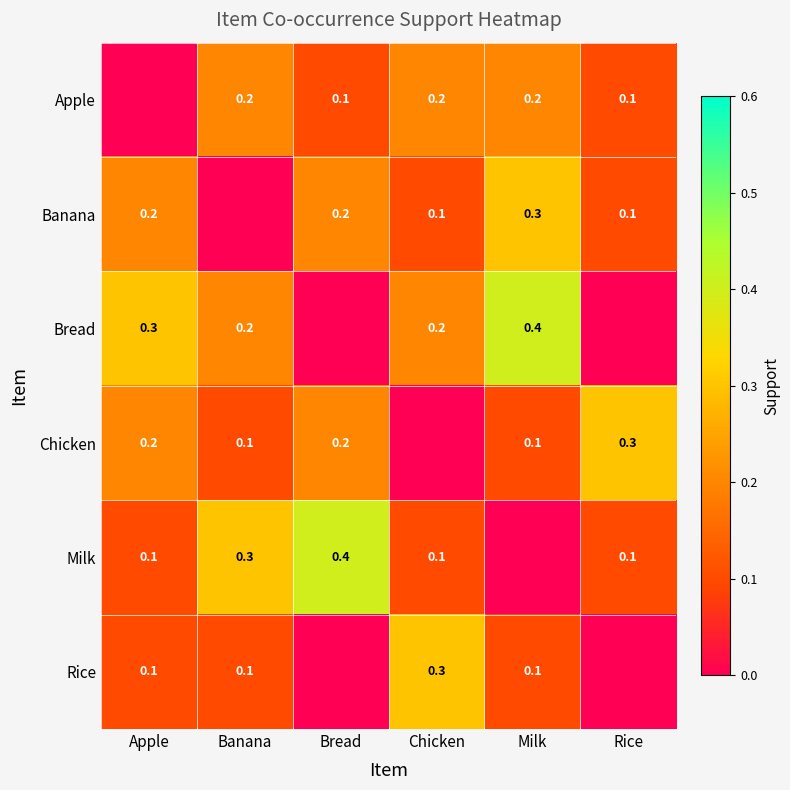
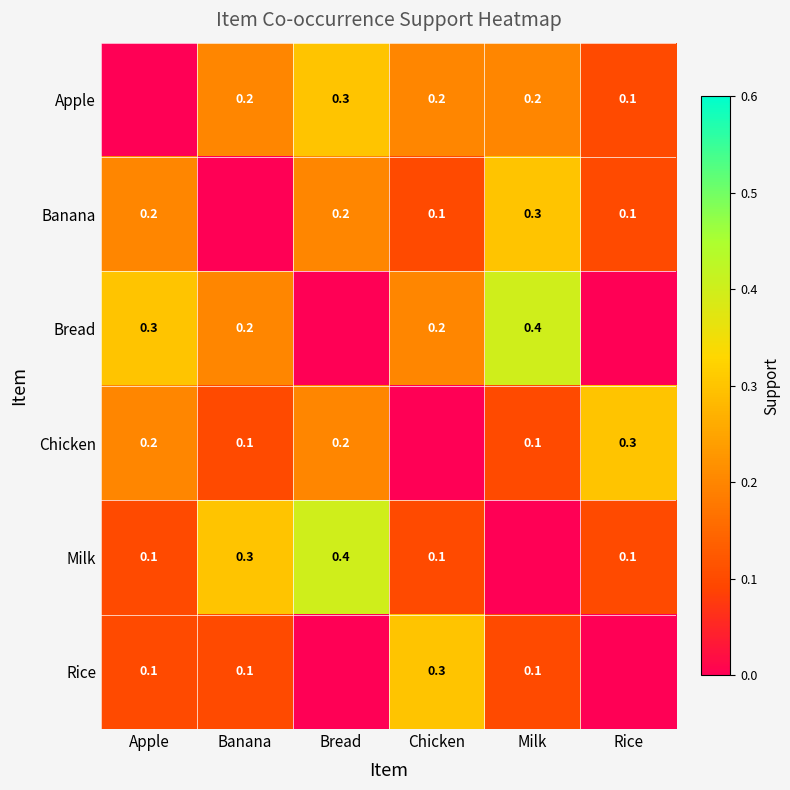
Apple, Bread: 0.1 -> 0.3
